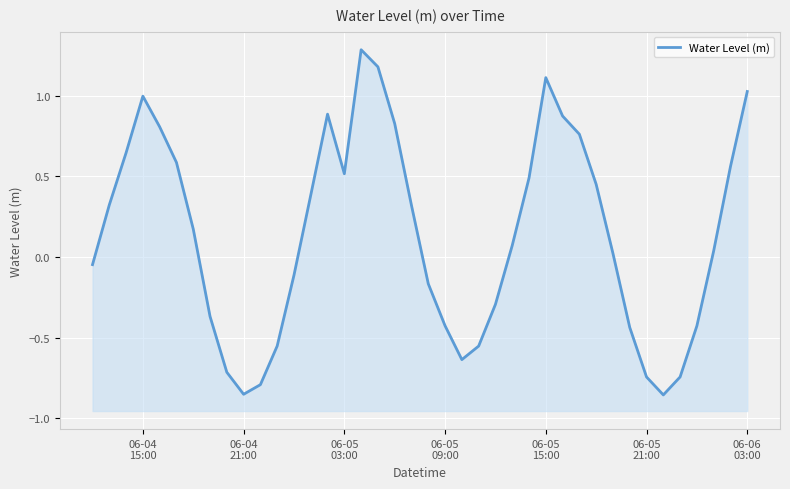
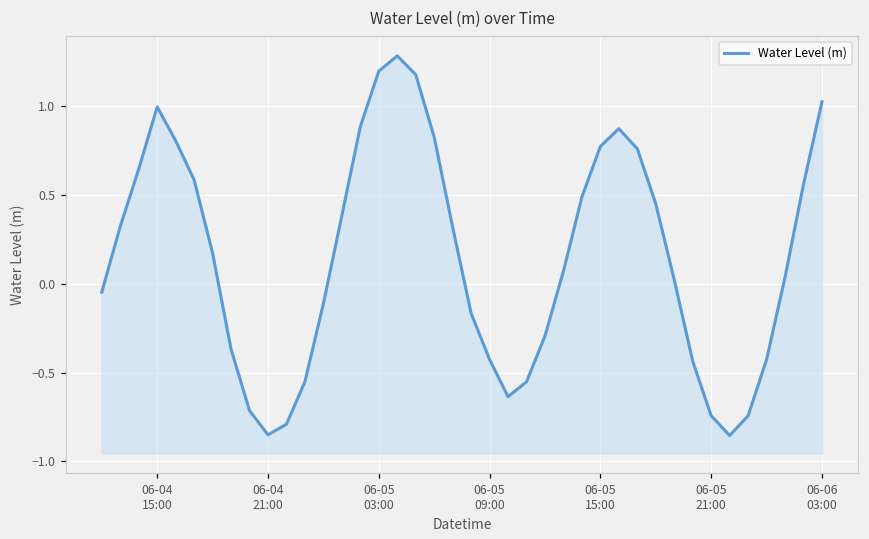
06-05 03:00: 0.52 -> 1.20
06-05 15:00: 1.11 -> 0.77
